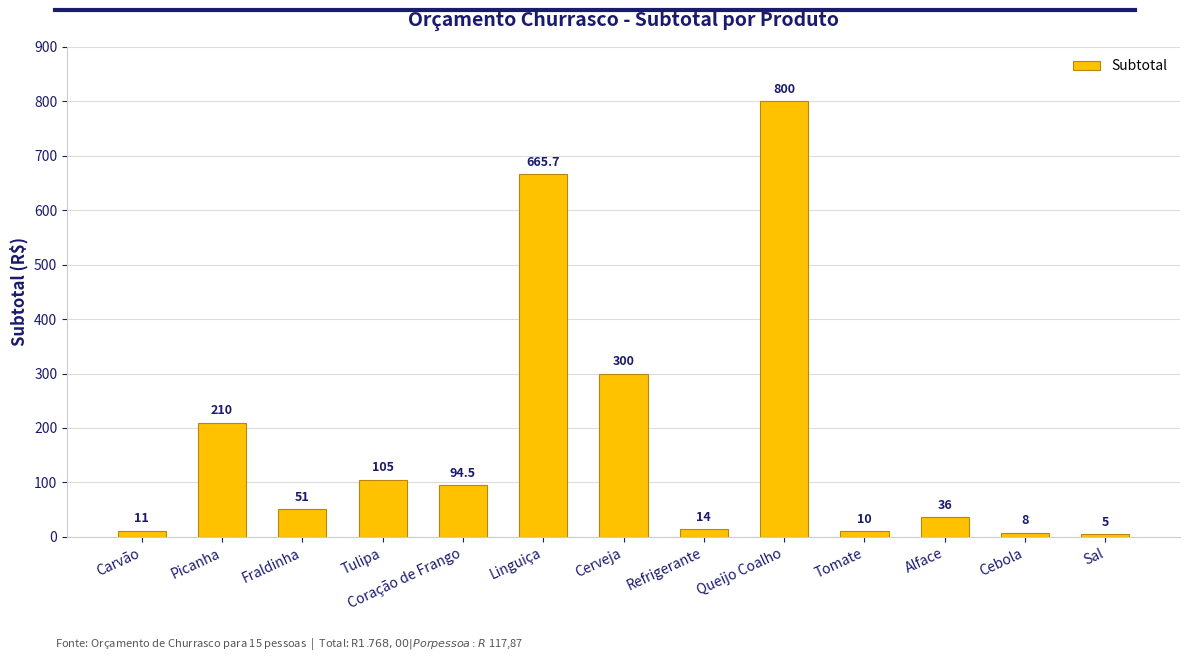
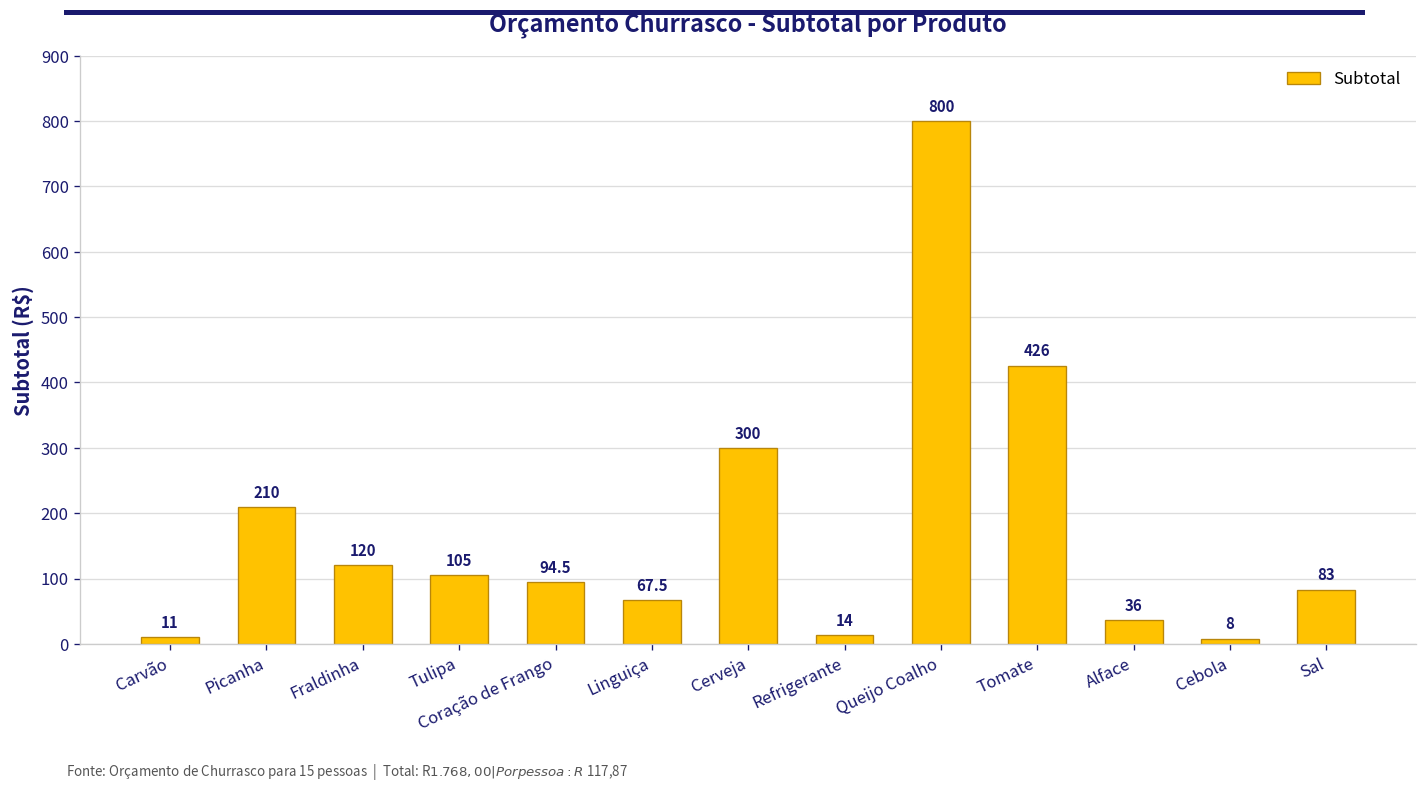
Fraldinha: 51 -> 120
Linguiça: 665.7 -> 67.5
Tomate: 10 -> 426
Sal: 5 -> 83
